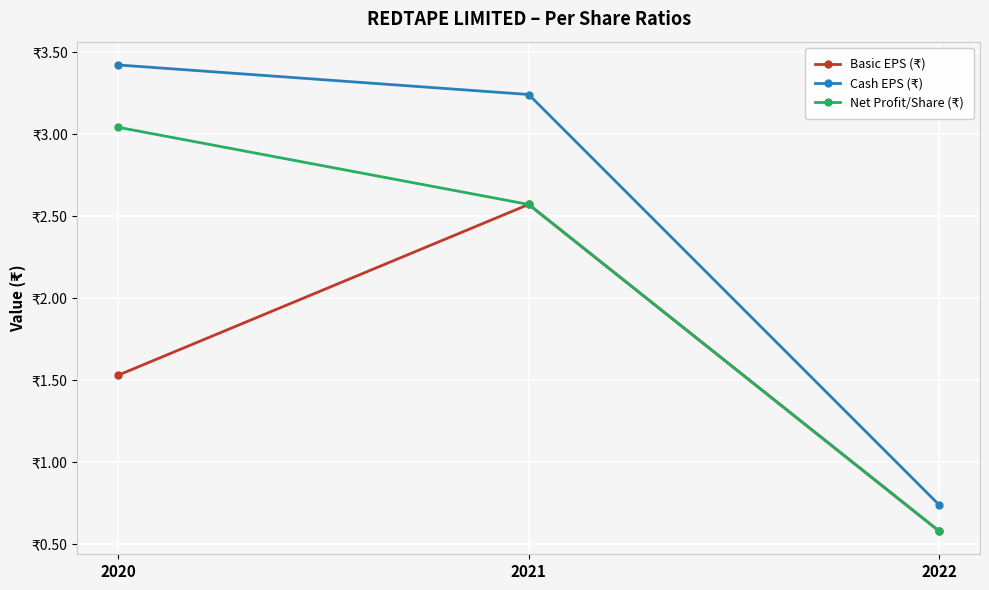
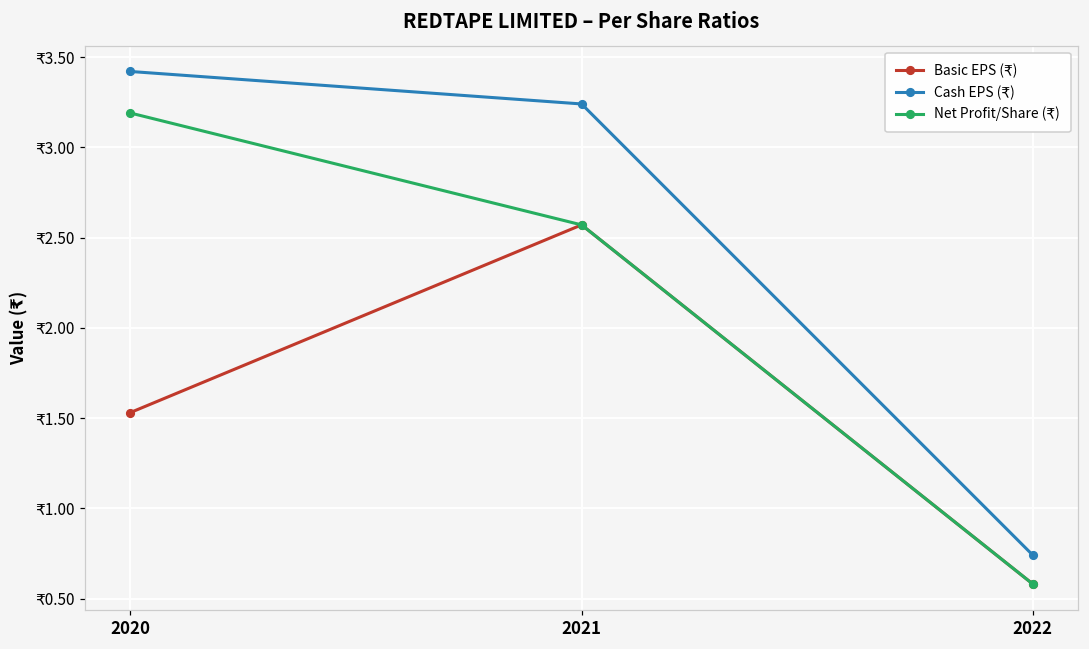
Net Profit/Share (₹), 2020: ₹3.04 -> ₹3.19
